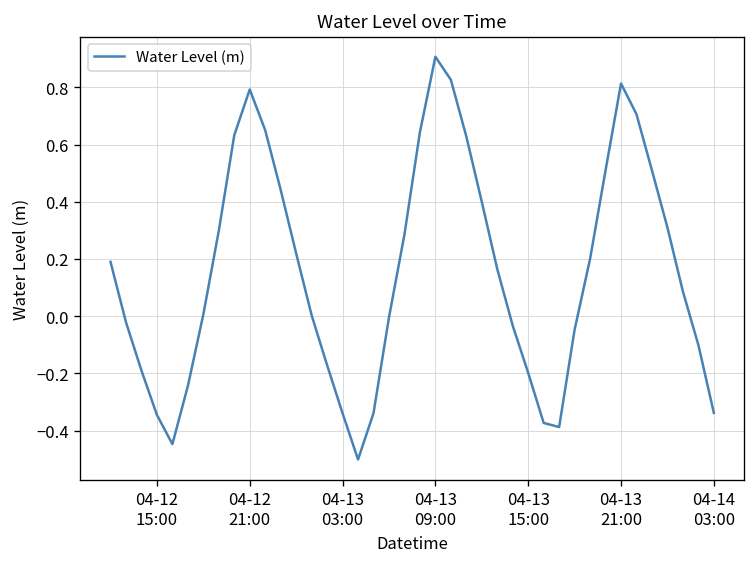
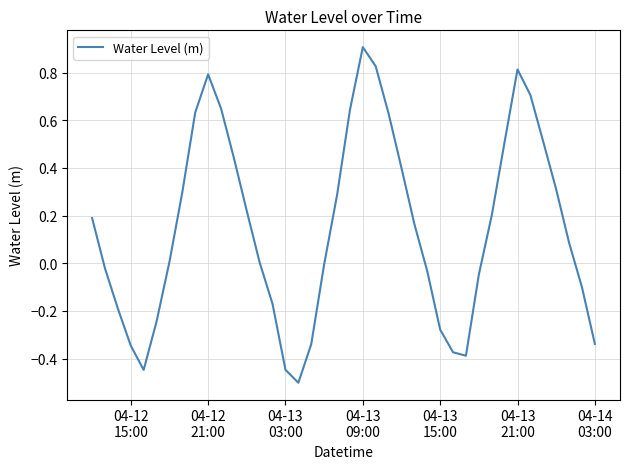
04-13 03:00: -0.34 -> -0.45
04-13 15:00: -0.20 -> -0.28
